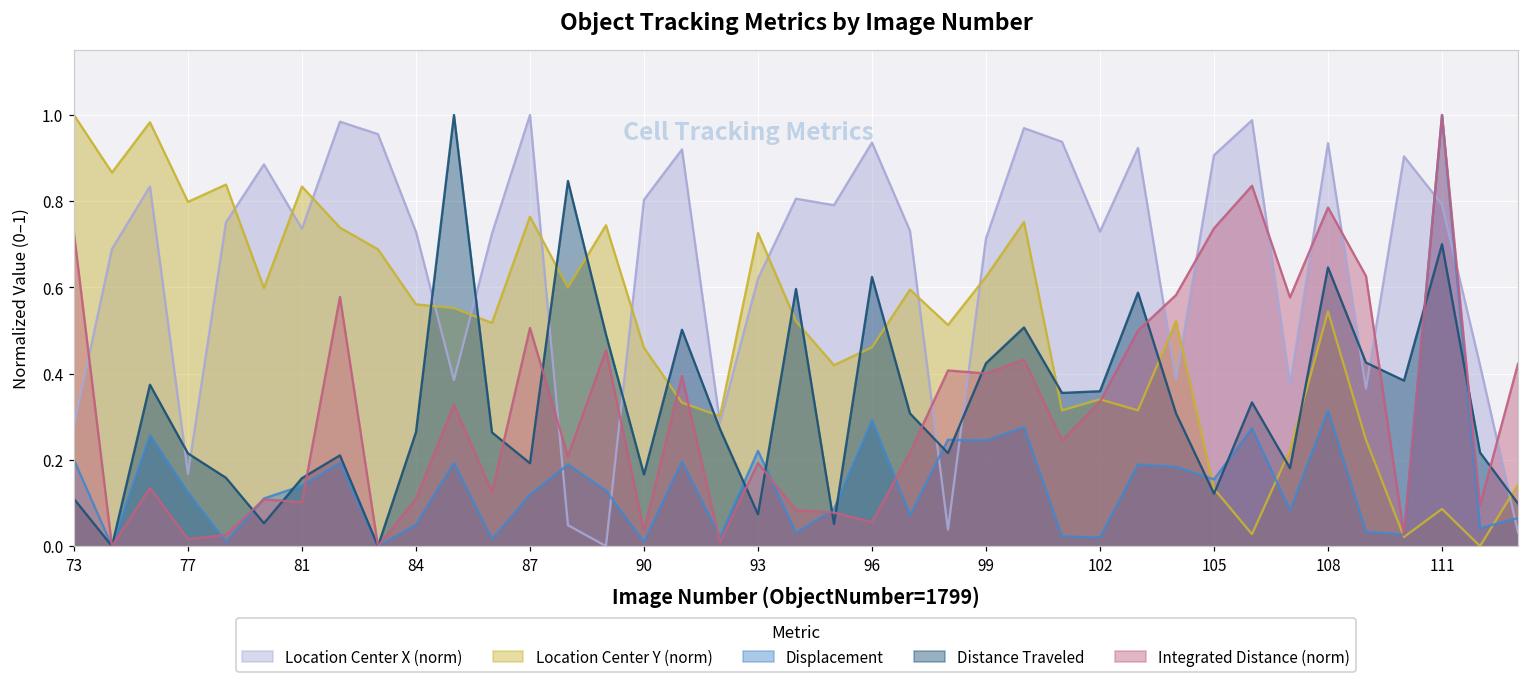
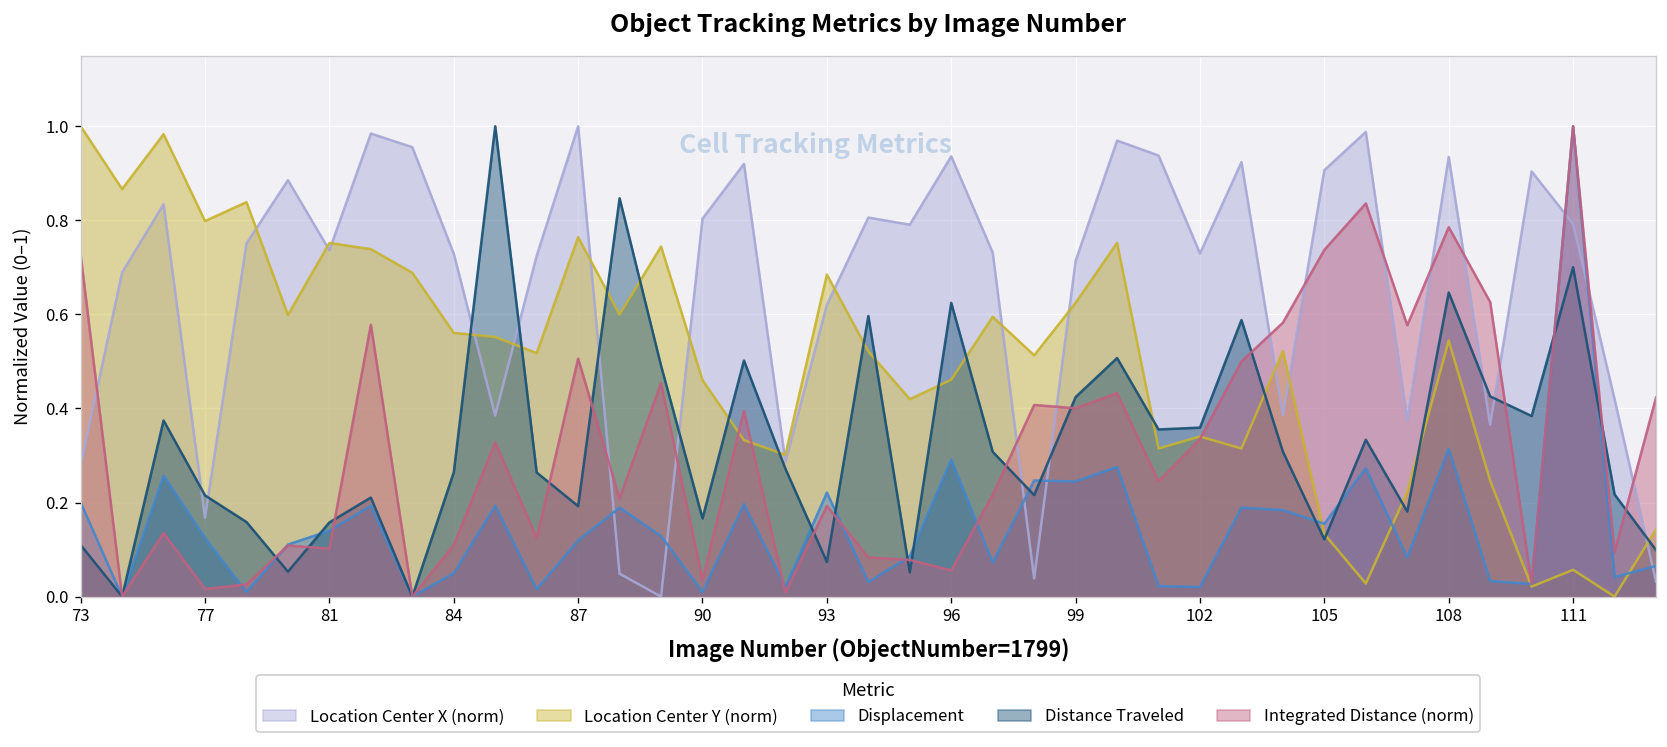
Location Center Y (norm), 81: 0.83 -> 0.75
Location Center Y (norm), 93: 0.73 -> 0.68
Location Center Y (norm), 111: 0.09 -> 0.06
